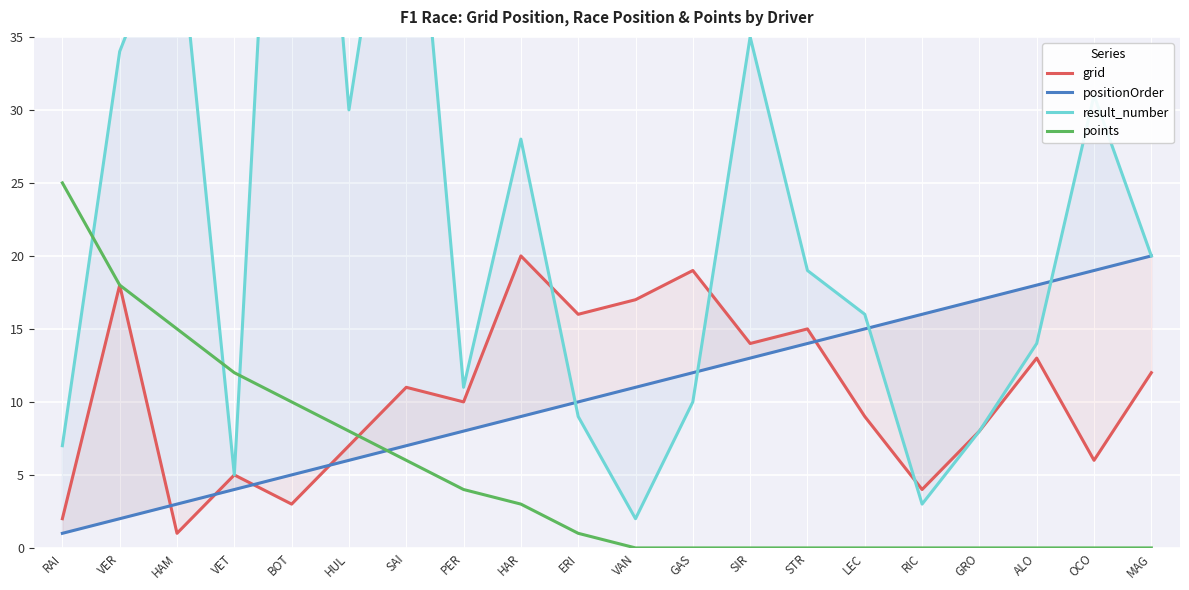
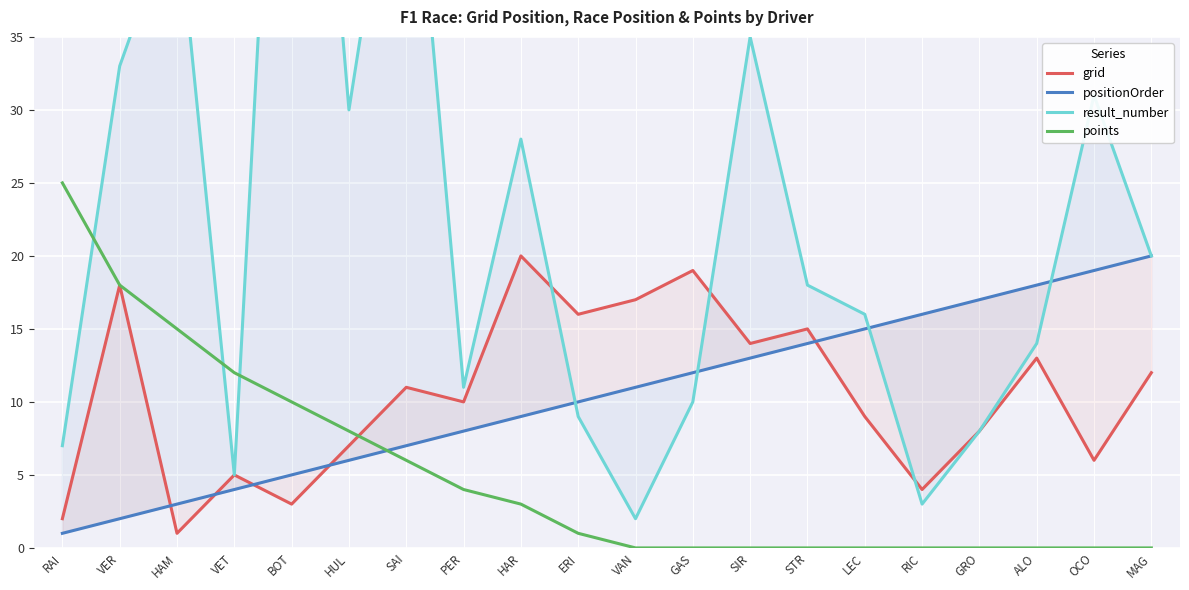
result_number, VER: 34 -> 33
result_number, STR: 19 -> 18
